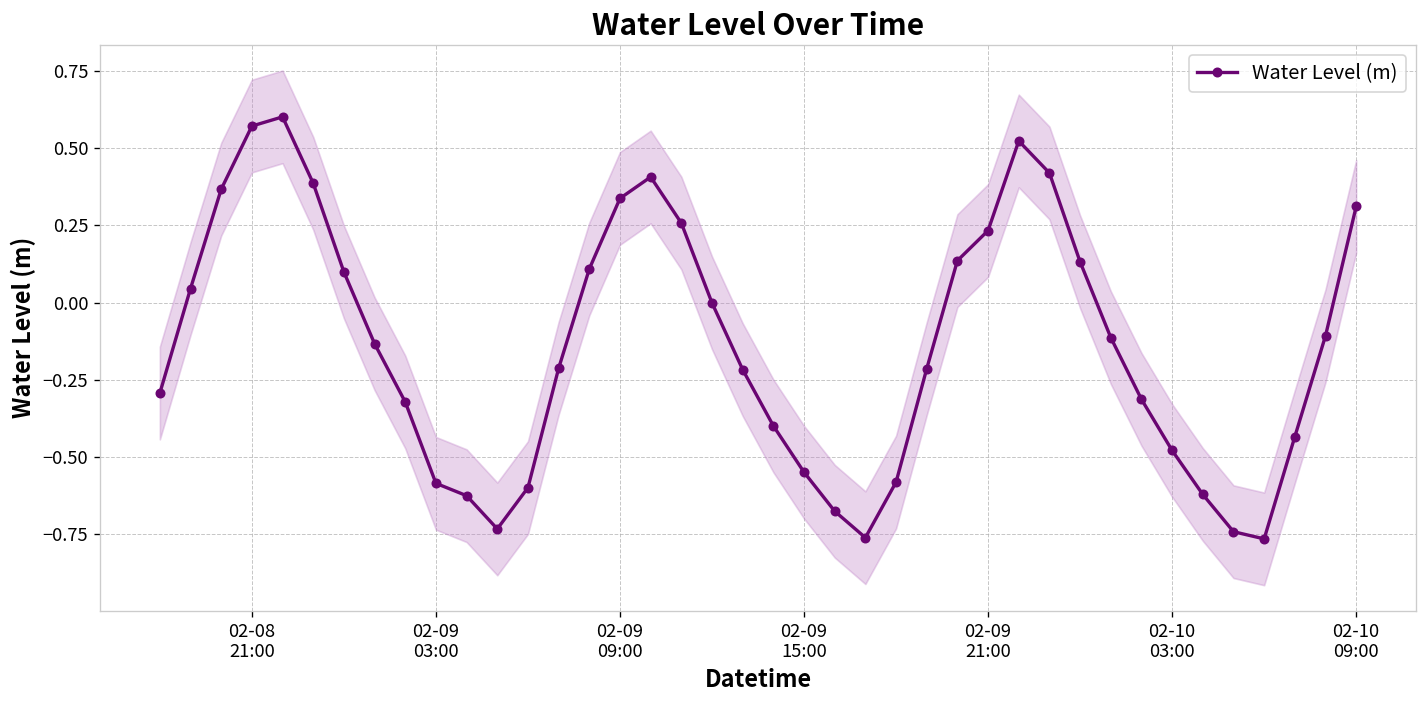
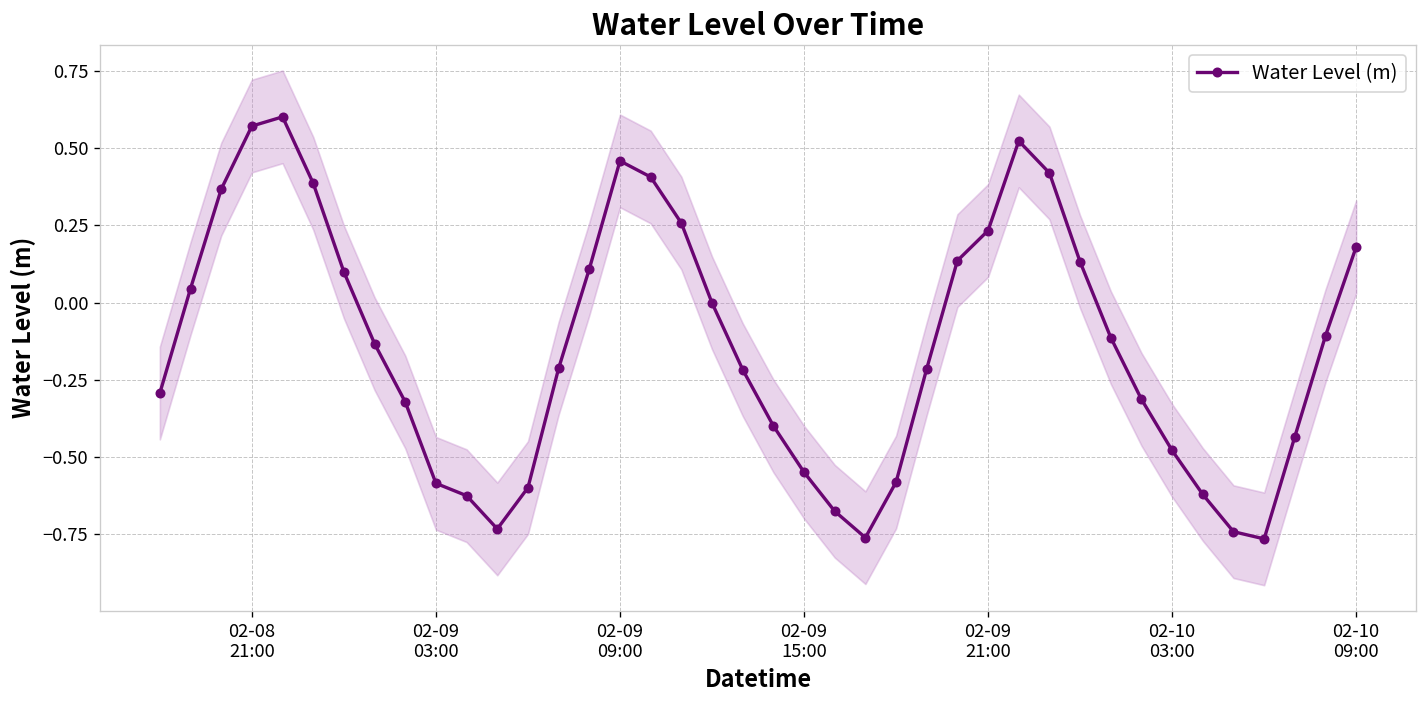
Water Level (m), 02-09 09:00: 0.34 -> 0.46
Water Level (m), 02-10 09:00: 0.31 -> 0.18
